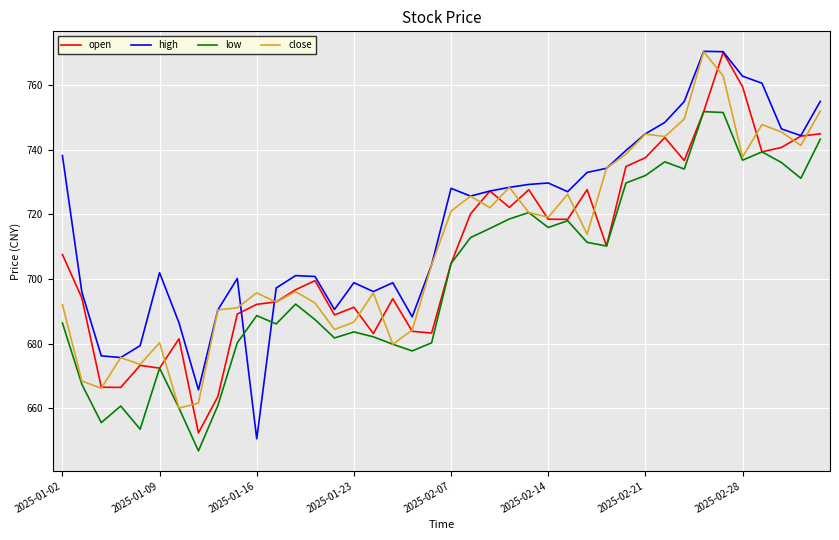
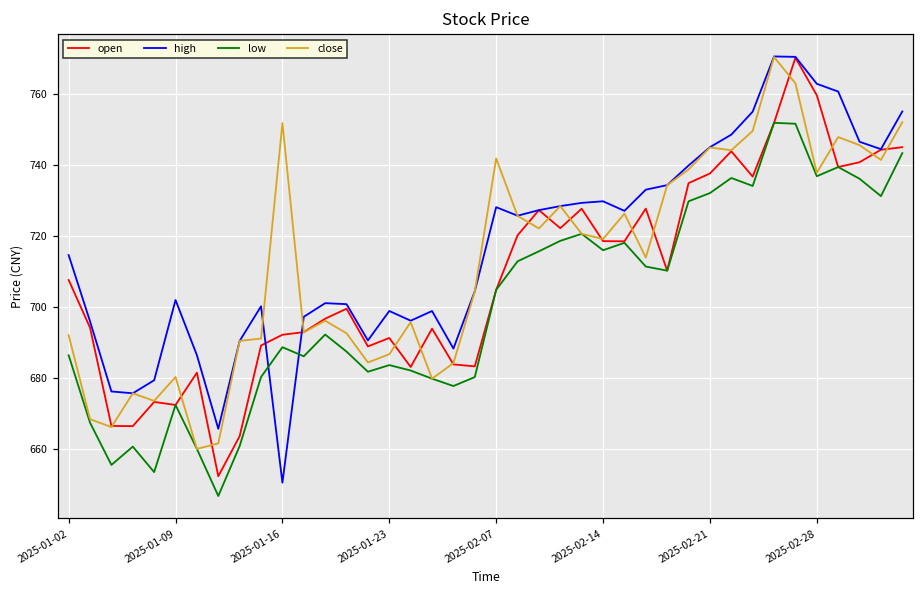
high, 2025-01-02: 738 -> 715
close, 2025-01-16: 696 -> 752
close, 2025-02-07: 721 -> 742
